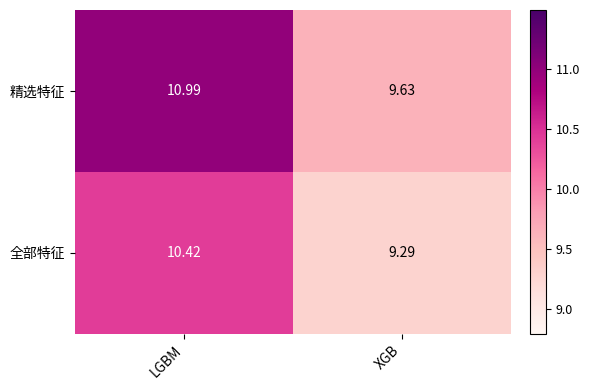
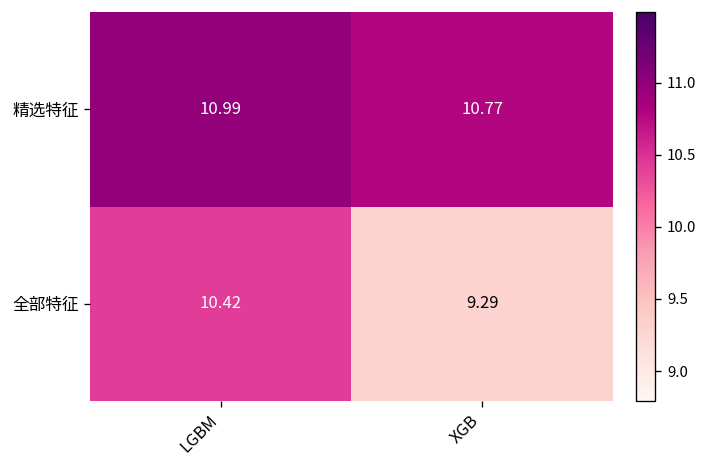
精选特征, XGB: 9.63 -> 10.77
